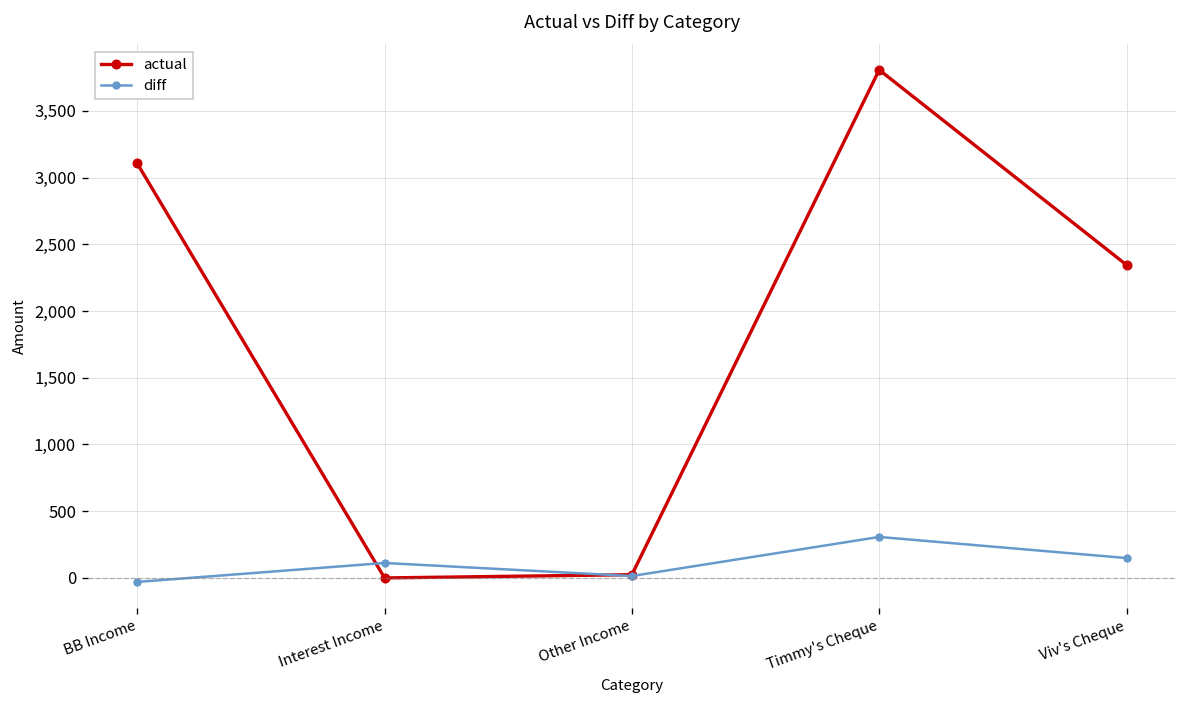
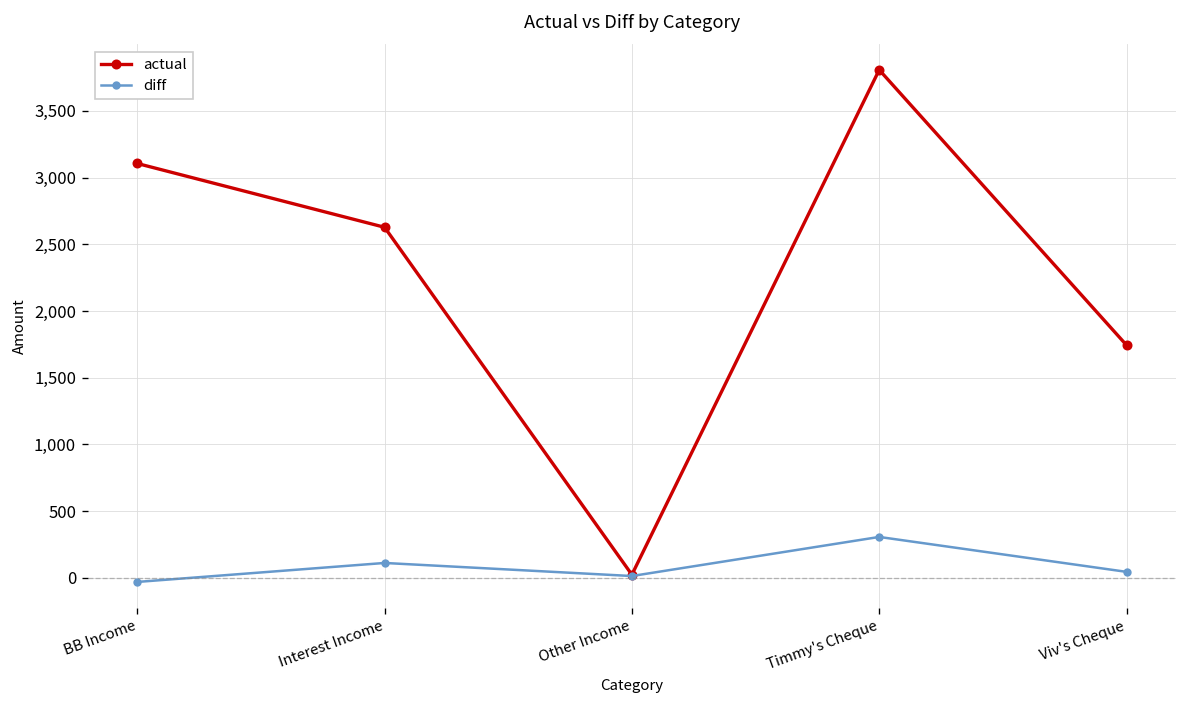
actual, Interest Income: 0 -> 2,630
actual, Viv's Cheque: 2,350 -> 1,740
diff, Viv's Cheque: 150 -> 50
